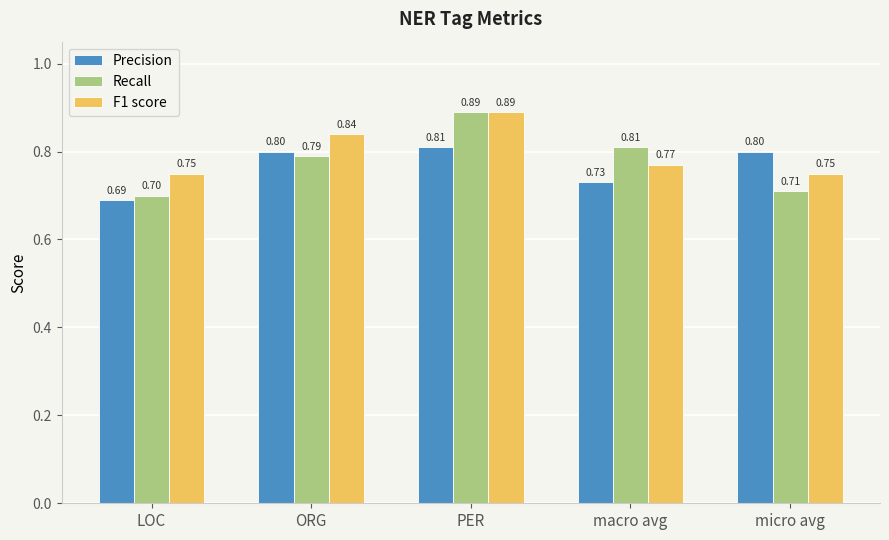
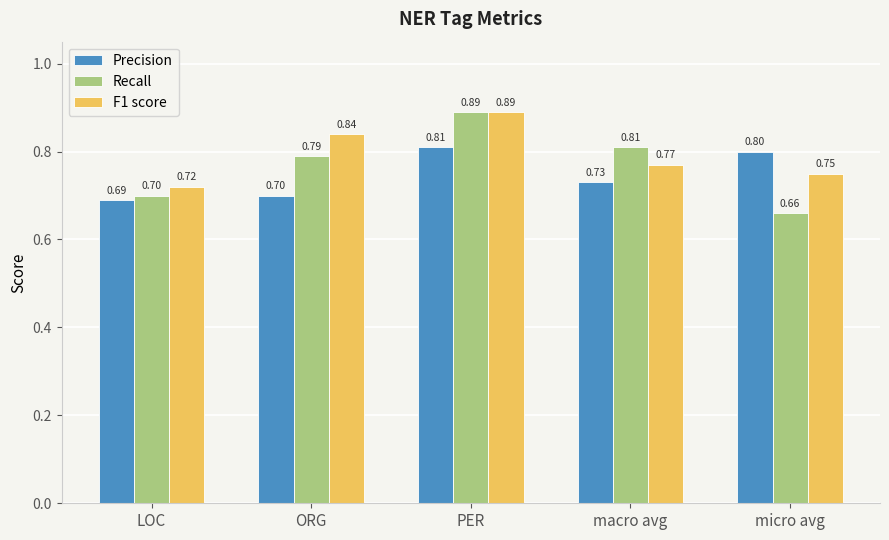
F1 score, LOC: 0.75 -> 0.72
Precision, ORG: 0.80 -> 0.70
Recall, micro avg: 0.71 -> 0.66
